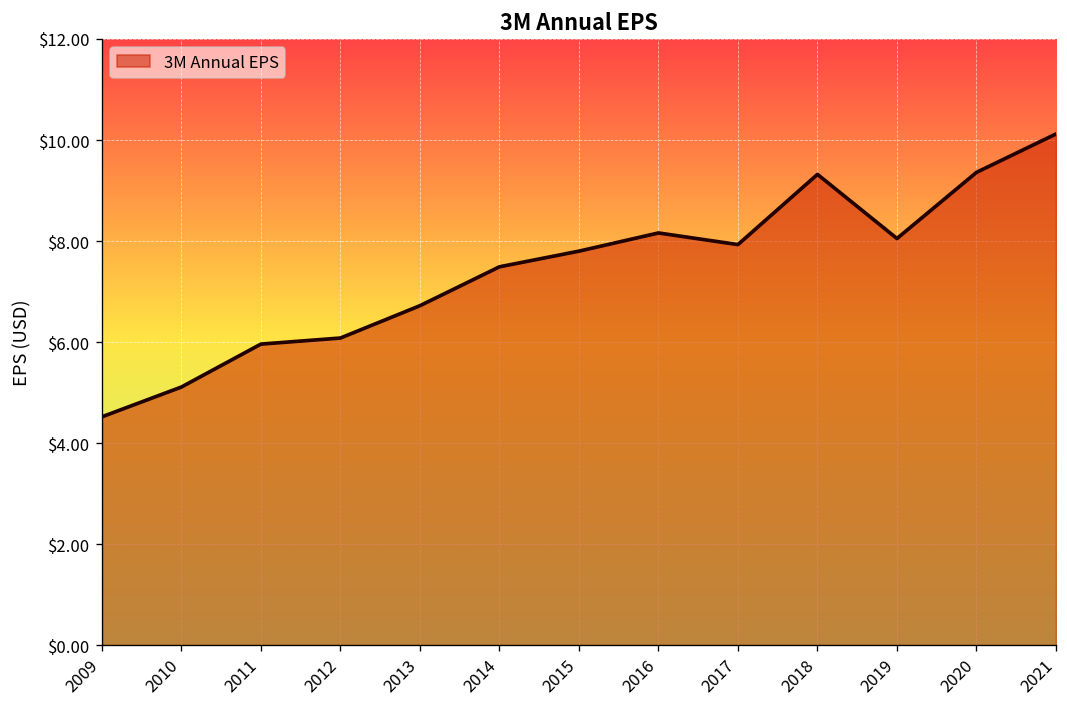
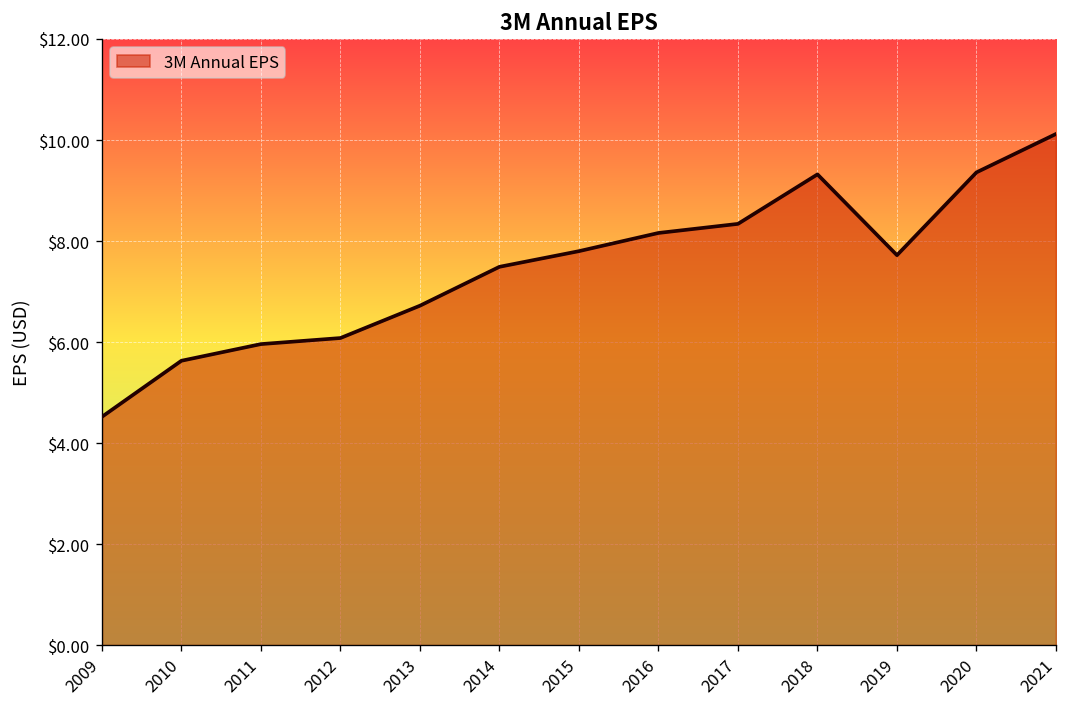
2010: $5.1 -> $5.6
2017: $7.9 -> $8.3
2019: $8.1 -> $7.7
